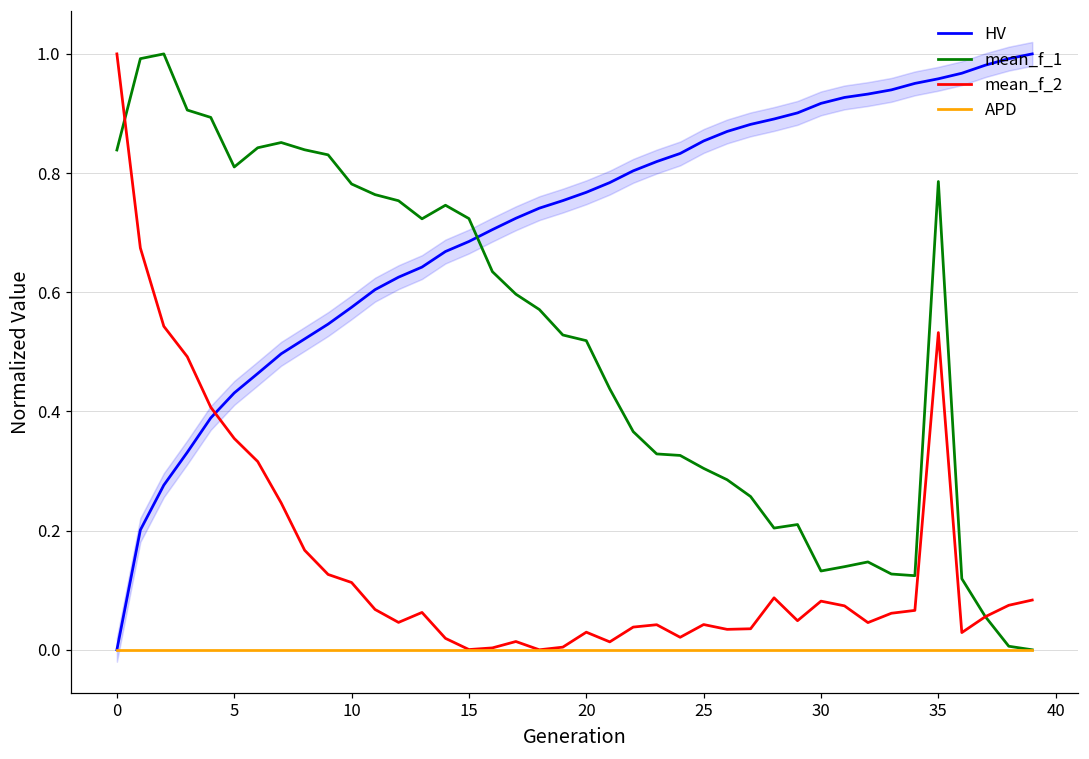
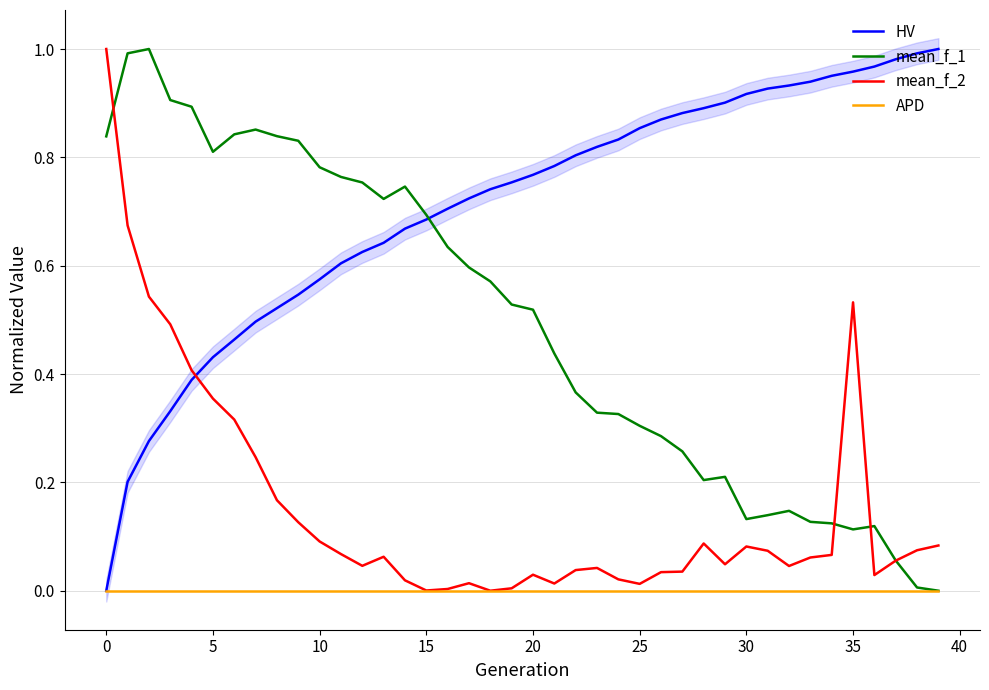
mean_f_2, 10: 0.11 -> 0.09
mean_f_1, 15: 0.72 -> 0.69
mean_f_2, 25: 0.04 -> 0.01
mean_f_1, 35: 0.79 -> 0.11
